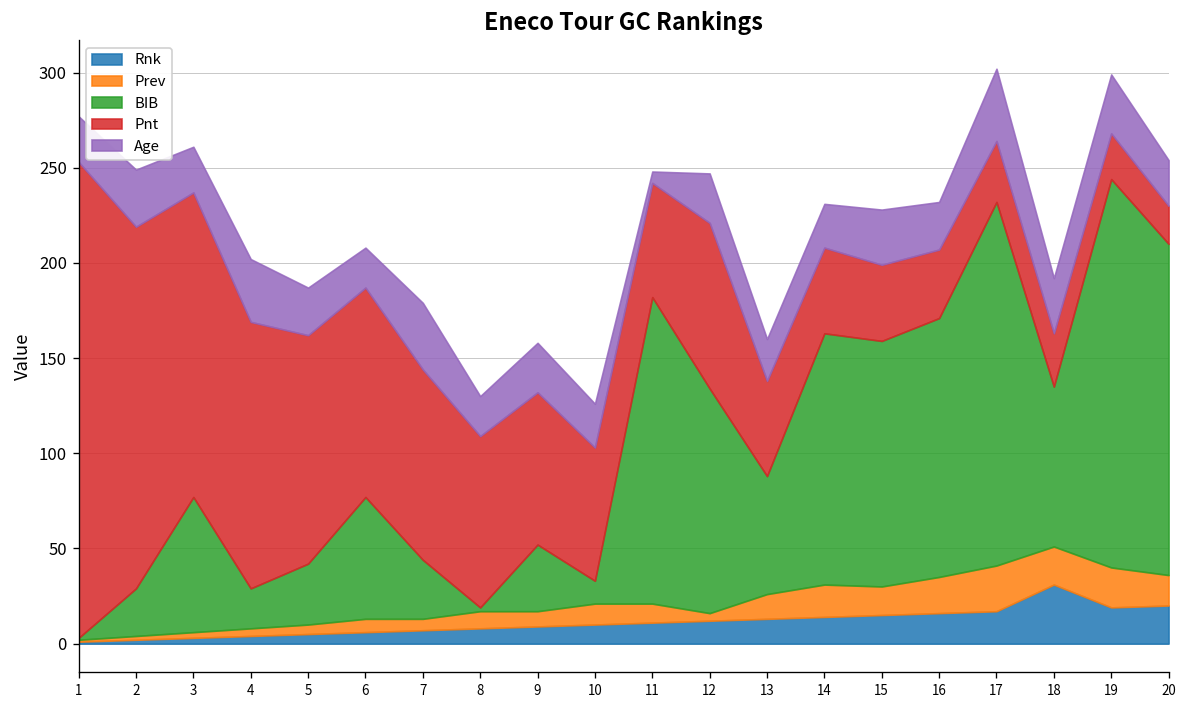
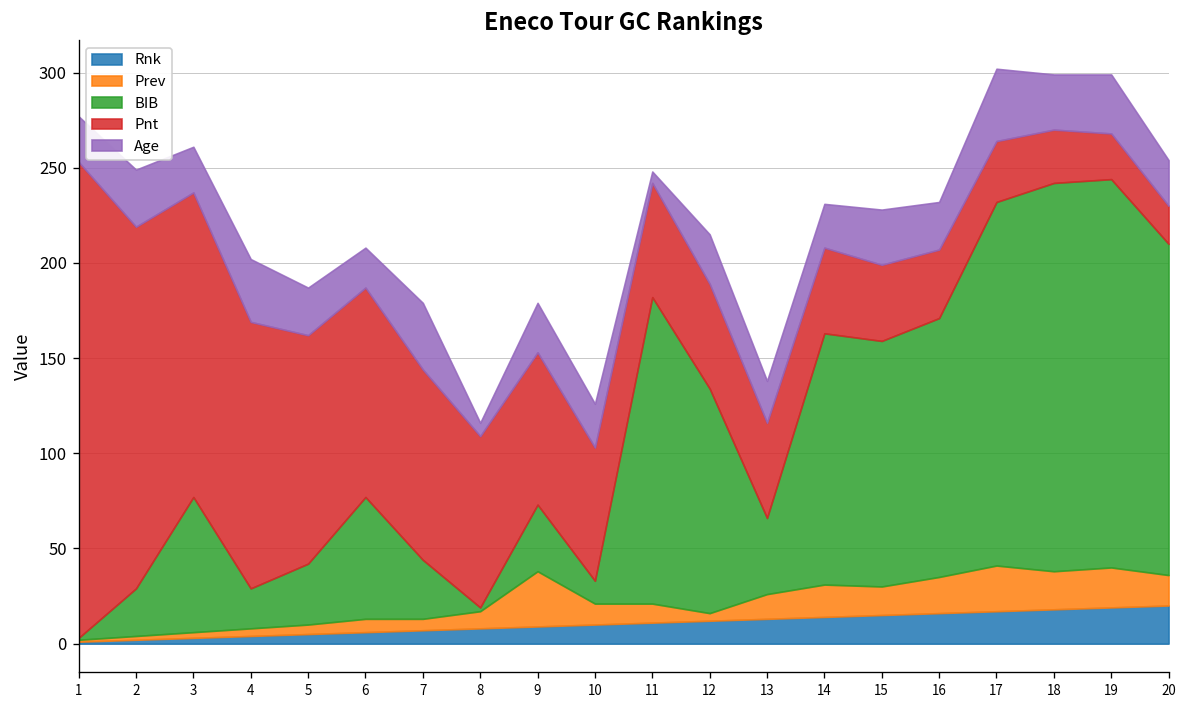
Age, 8: 21 -> 7
Prev, 9: 8 -> 29
Pnt, 12: 87 -> 55
BIB, 13: 62 -> 40
Rnk, 18: 31 -> 18
BIB, 18: 84 -> 204
